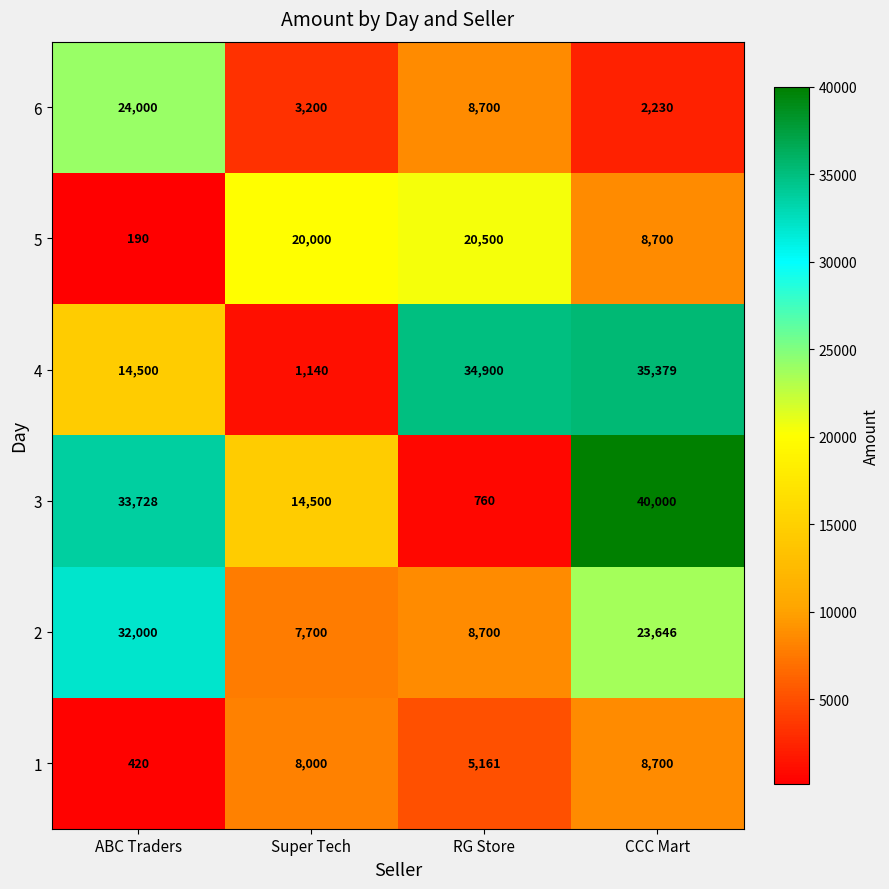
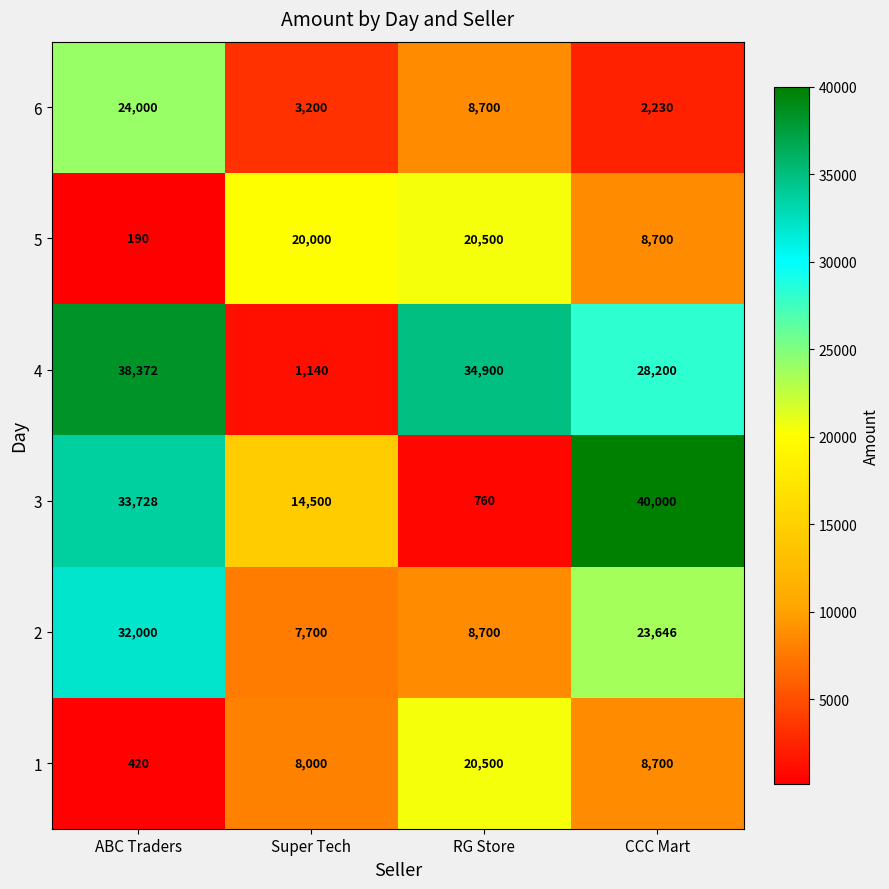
4, ABC Traders: 14,500 -> 38,372
4, CCC Mart: 35,379 -> 28,200
1, RG Store: 5,161 -> 20,500
